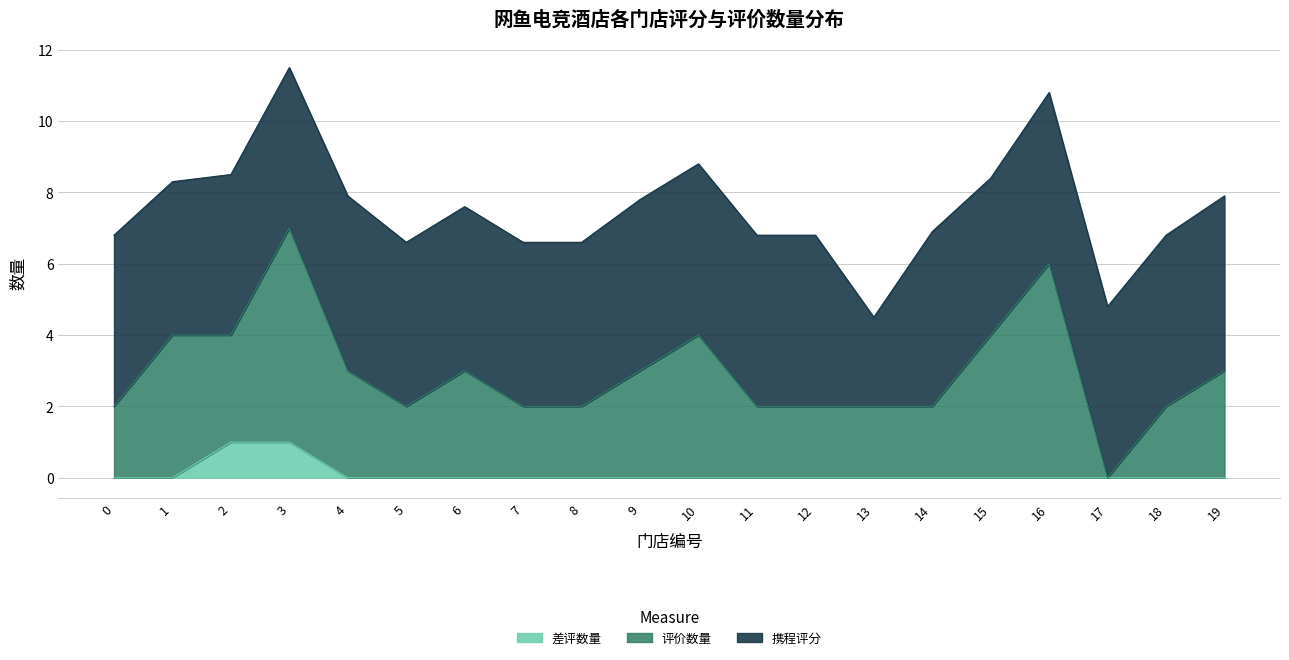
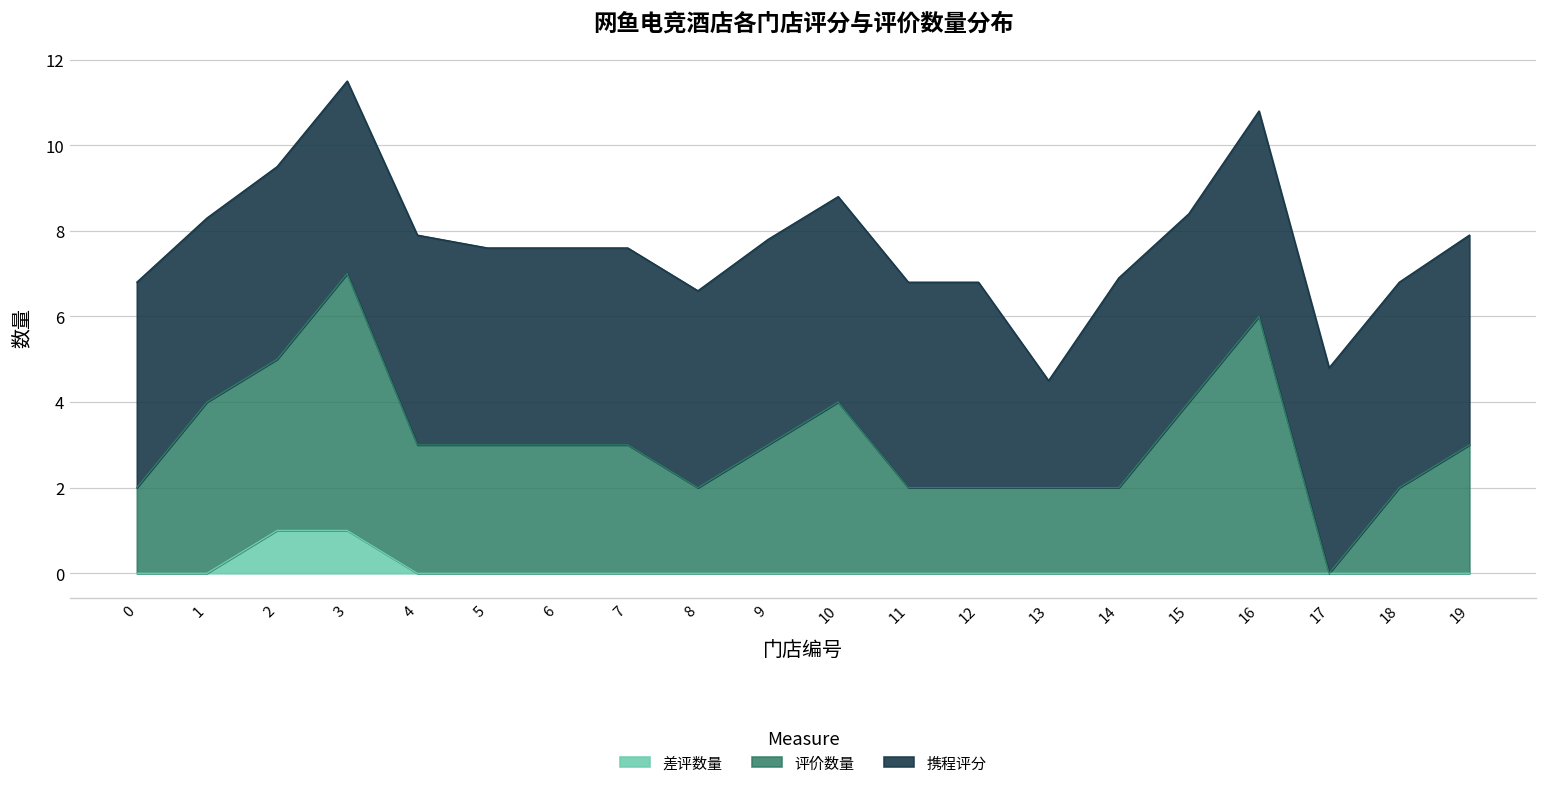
评价数量, 2: 3 -> 4
评价数量, 5: 2 -> 3
评价数量, 7: 2 -> 3
